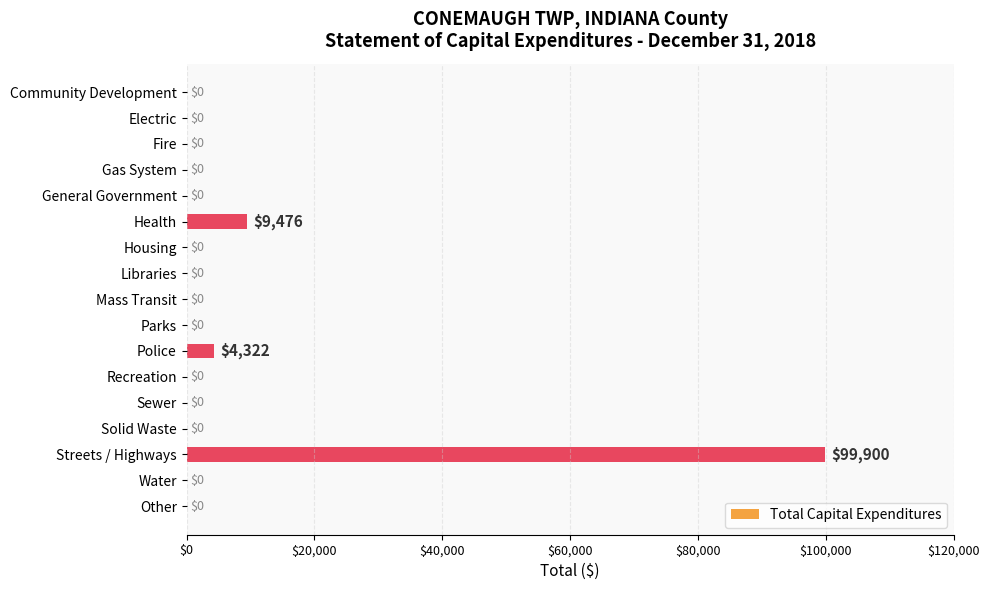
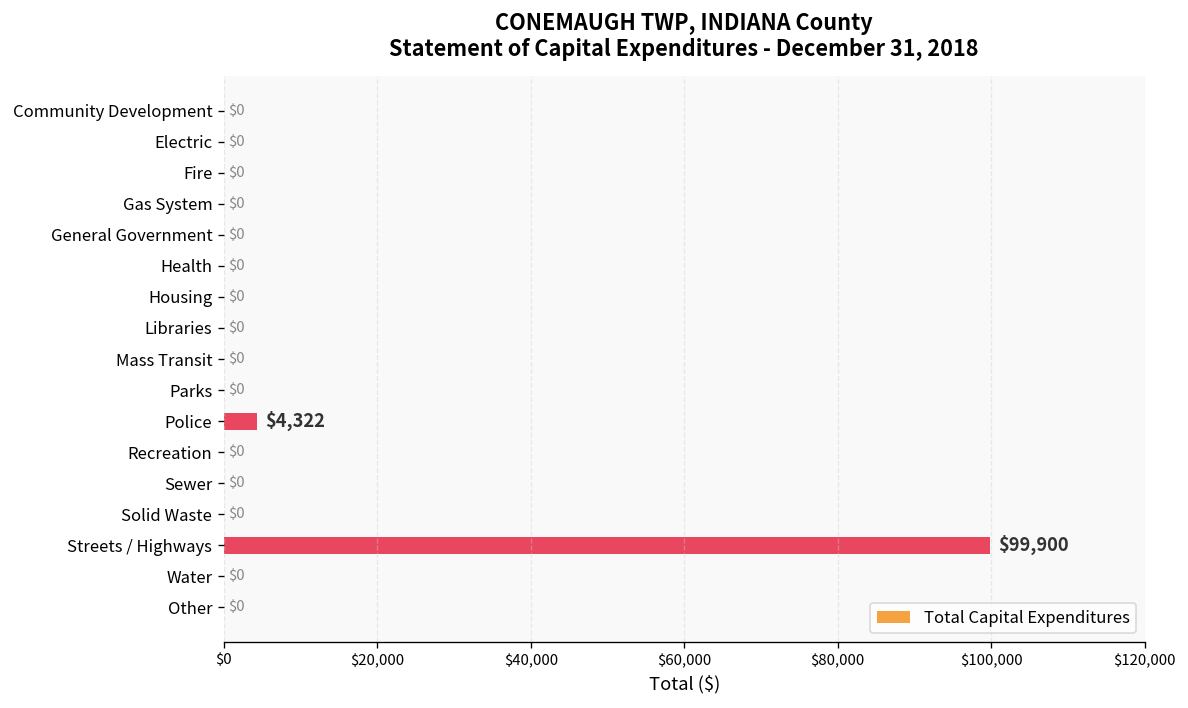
Health: $9,476 -> $0
